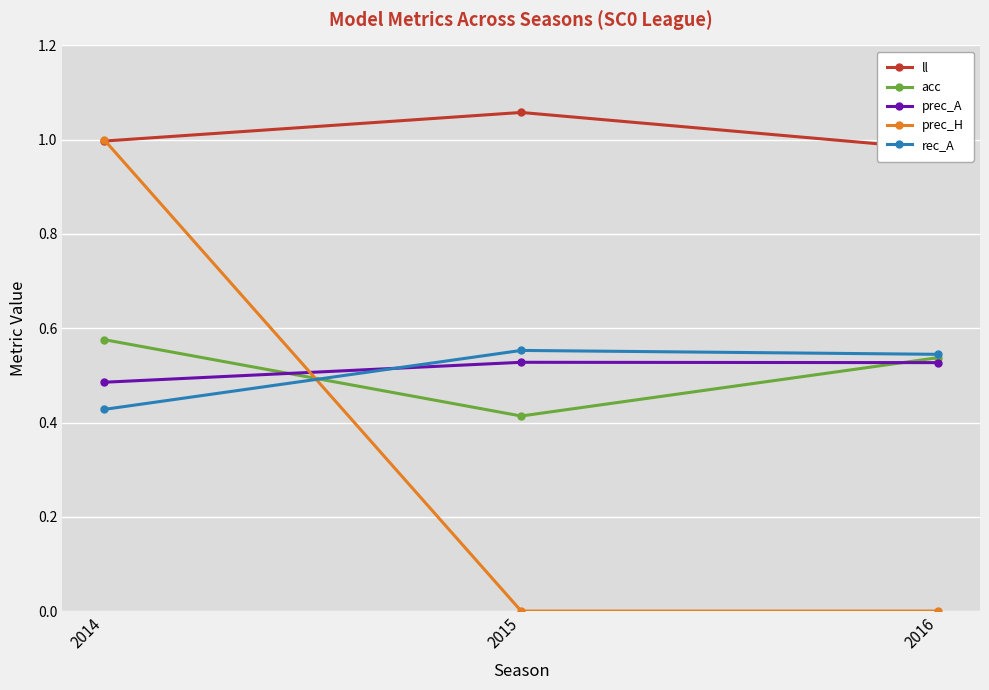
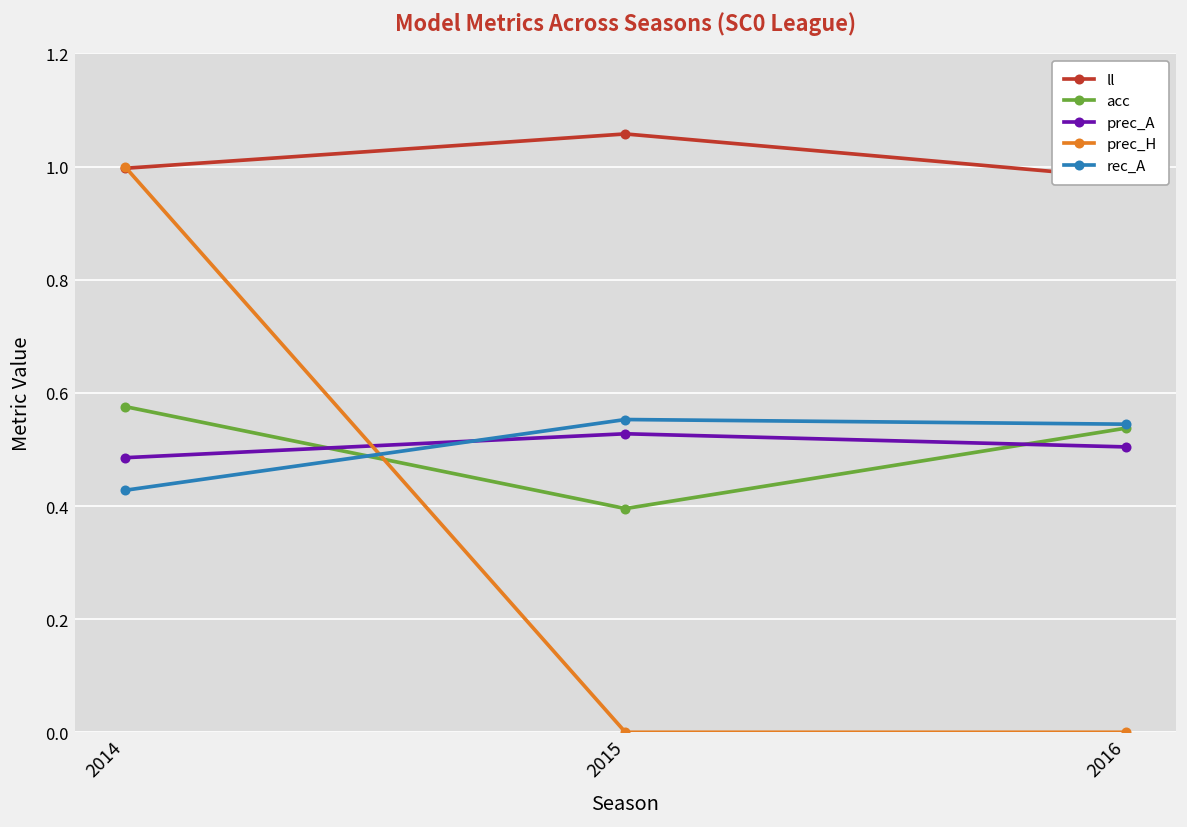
acc, 2015: 0.41 -> 0.40
prec_A, 2016: 0.53 -> 0.50
